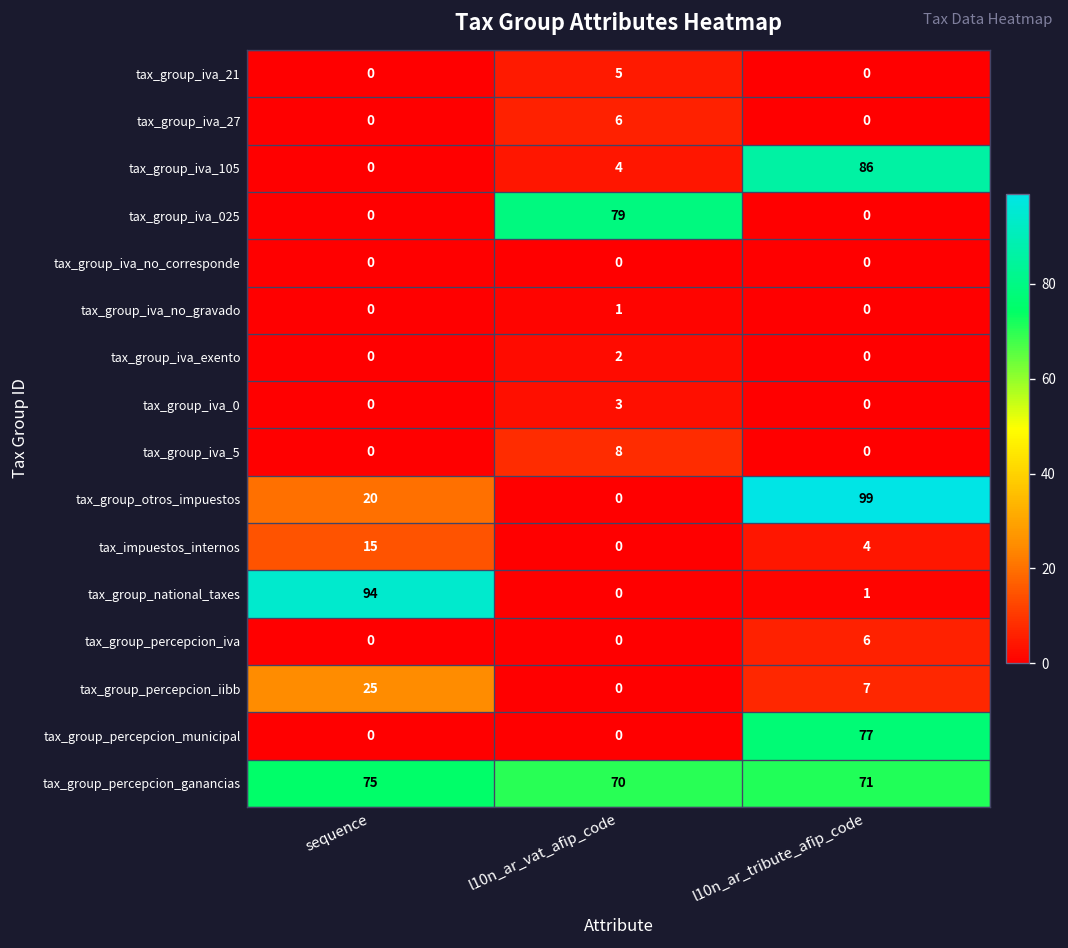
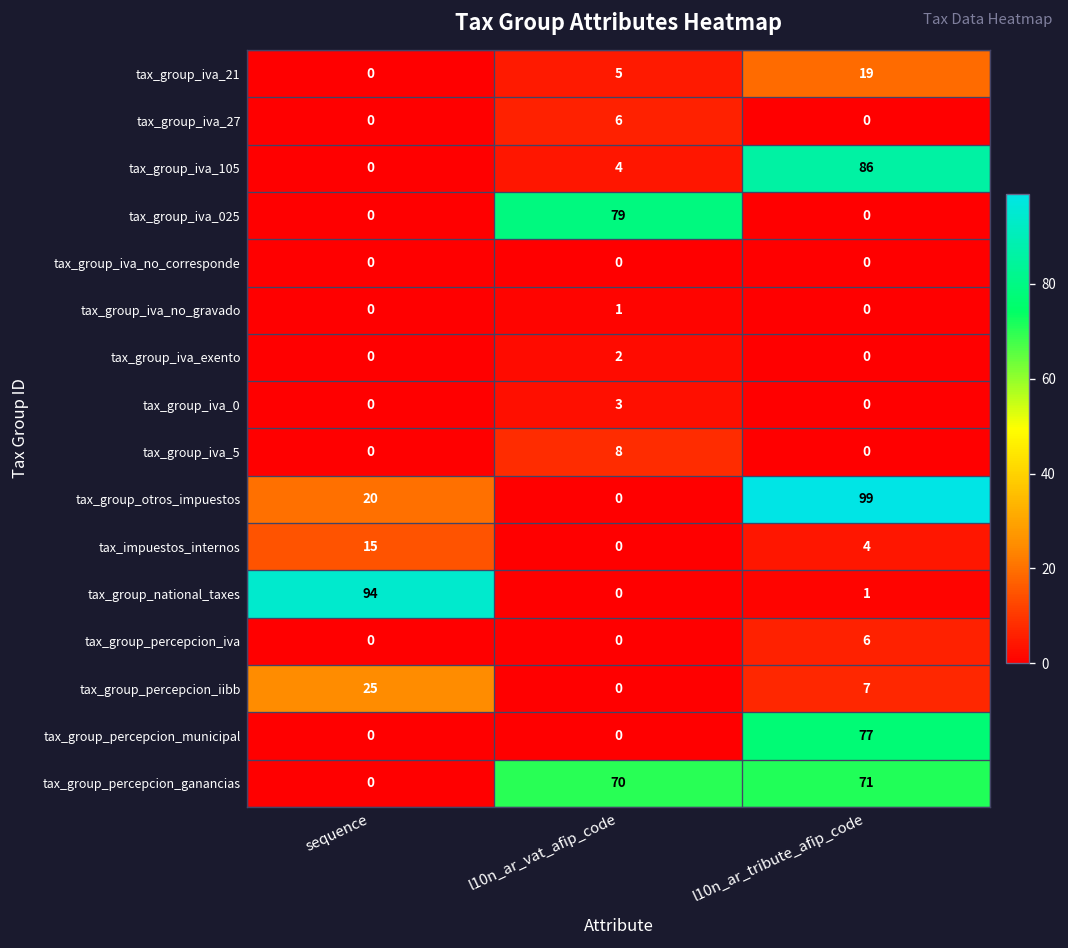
tax_group_iva_21, l10n_ar_tribute_afip_code: 0 -> 19
tax_group_percepcion_ganancias, sequence: 75 -> 0
